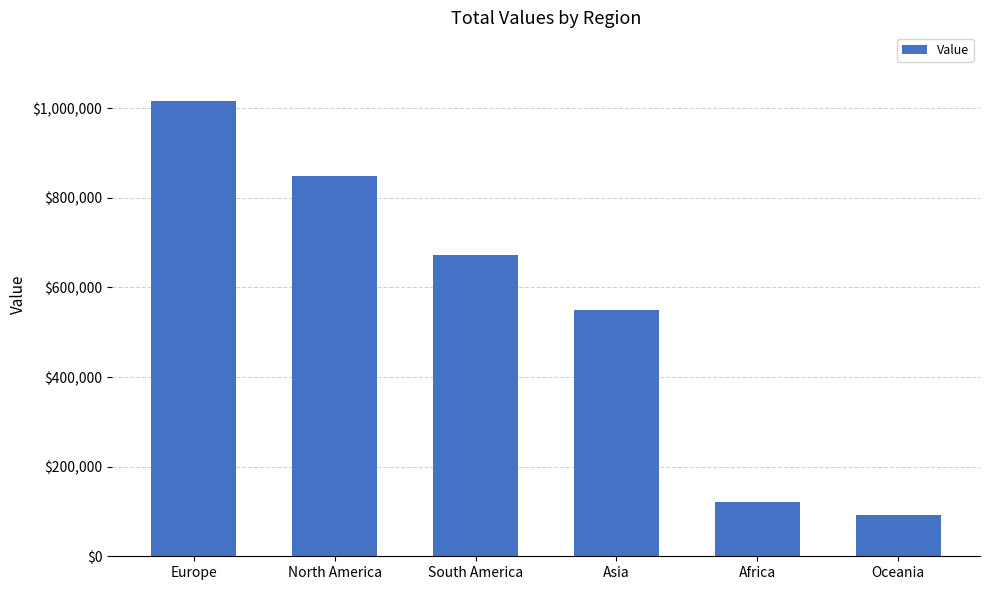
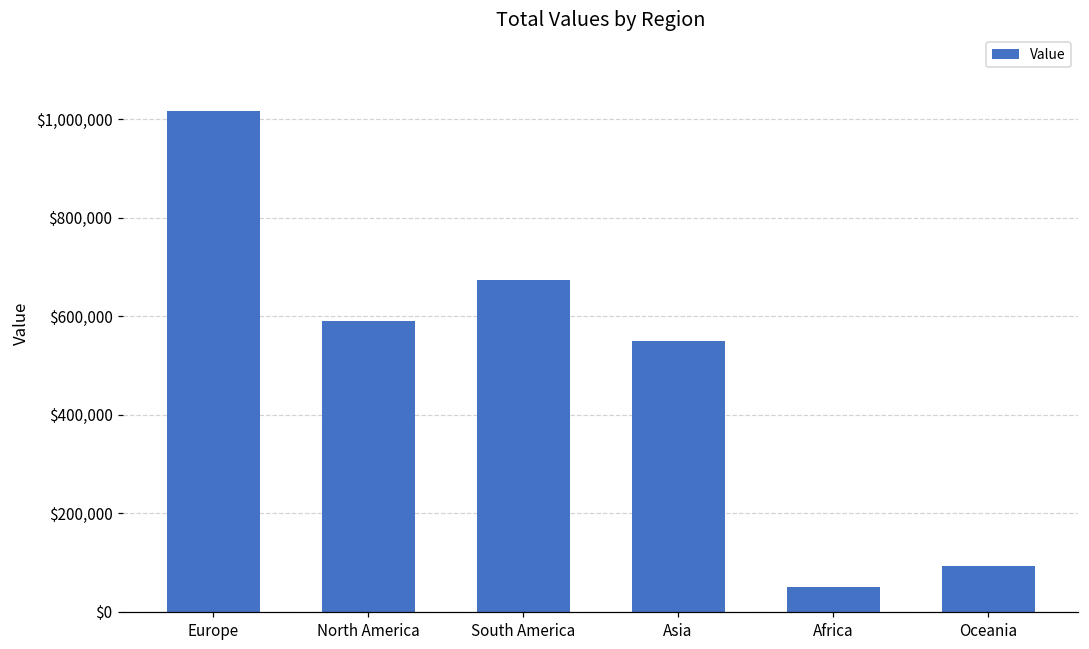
North America: $850,000 -> $590,000
Africa: $120,000 -> $50,000
